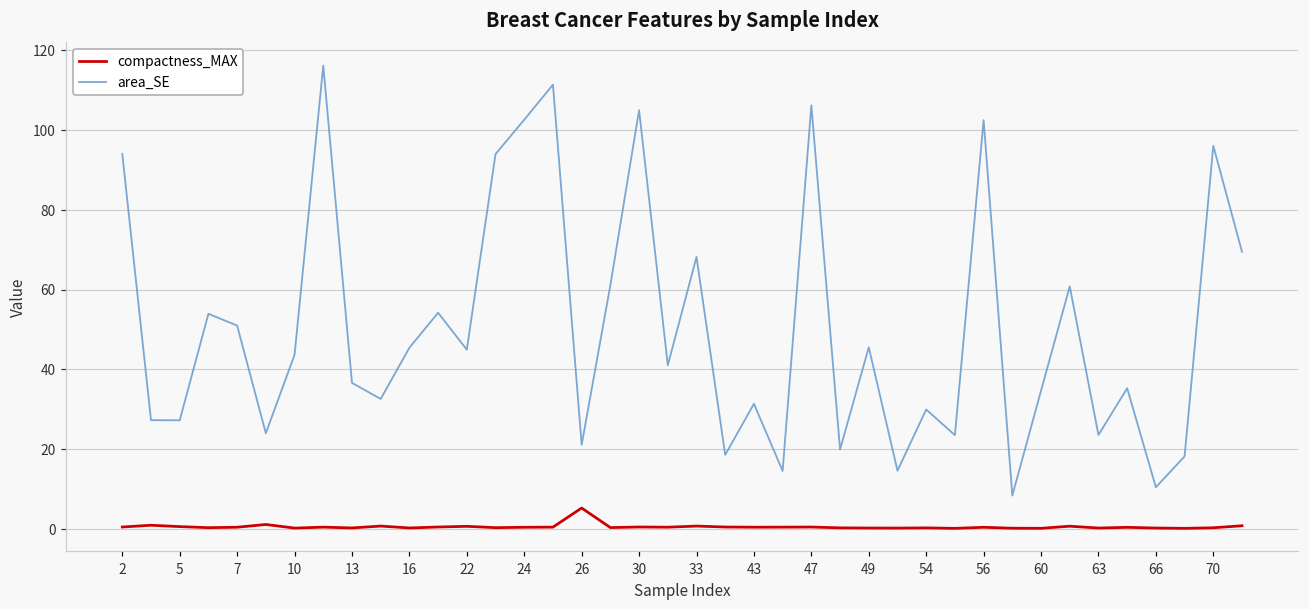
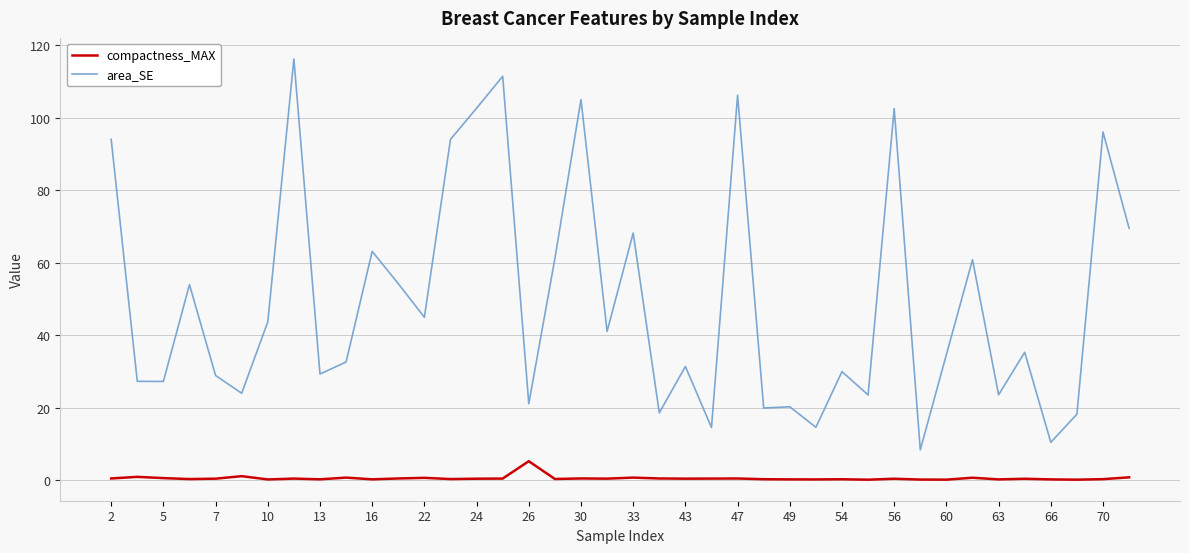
area_SE, 7: 51 -> 29
area_SE, 13: 37 -> 29
area_SE, 16: 45 -> 63
area_SE, 49: 46 -> 20
